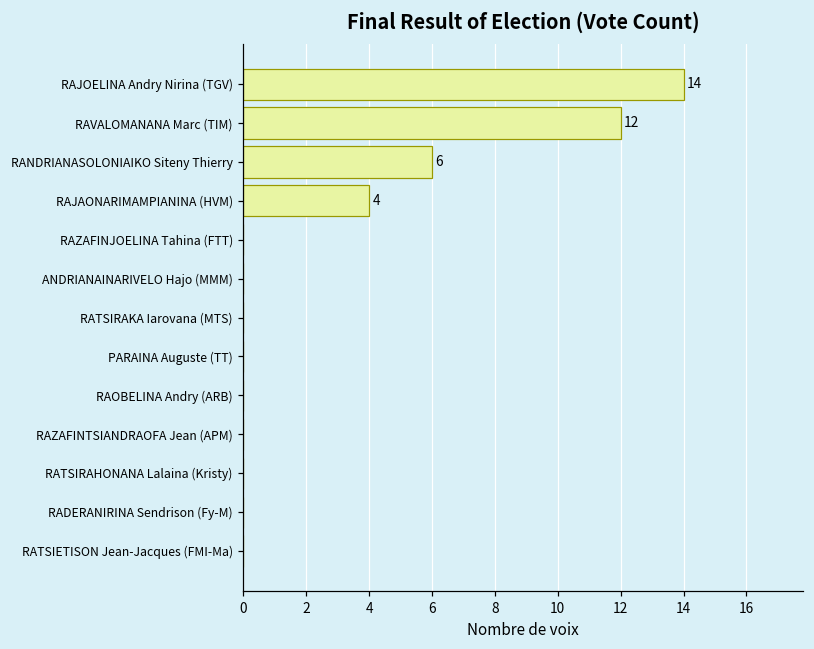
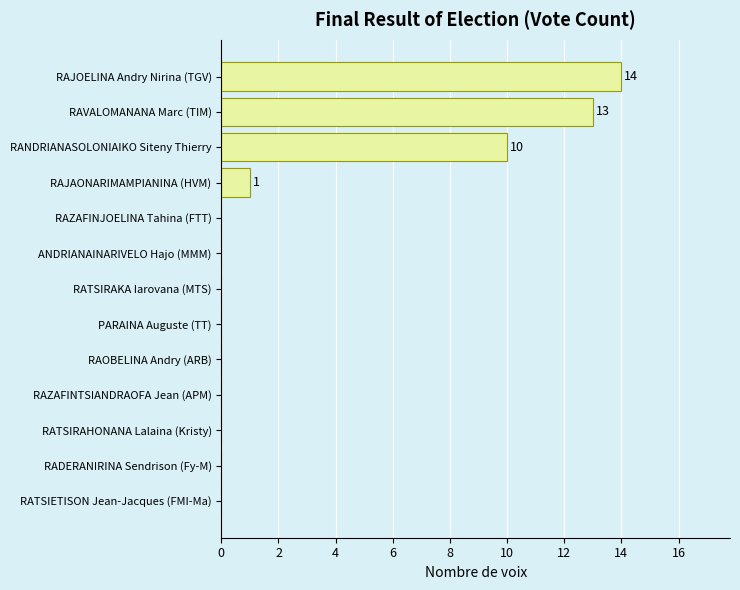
RAVALOMANANA Marc (TIM): 12 -> 13
RANDRIANASOLONIAIKO Siteny Thierry: 6 -> 10
RAJAONARIMAMPIANINA (HVM): 4 -> 1
